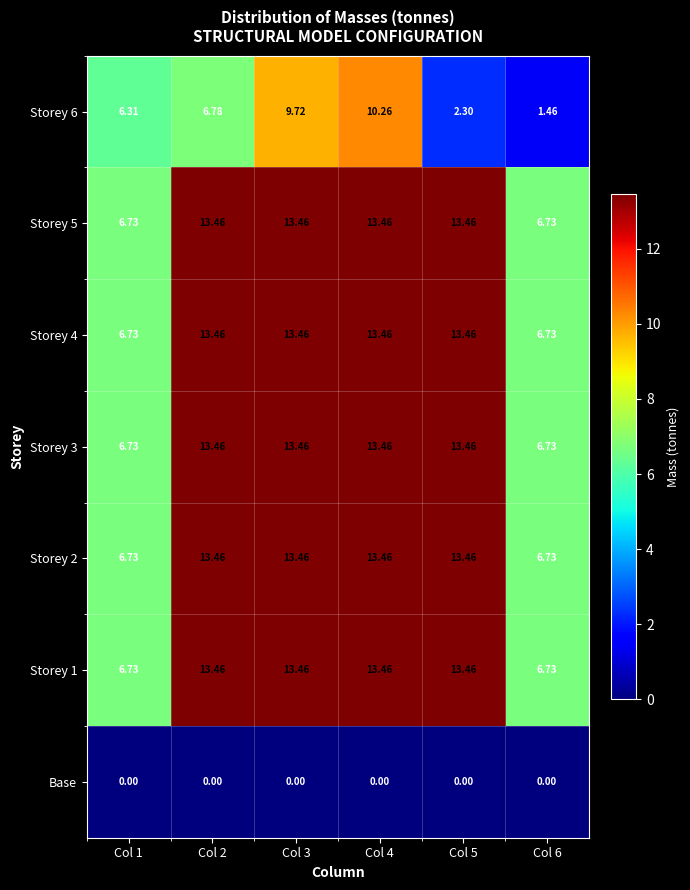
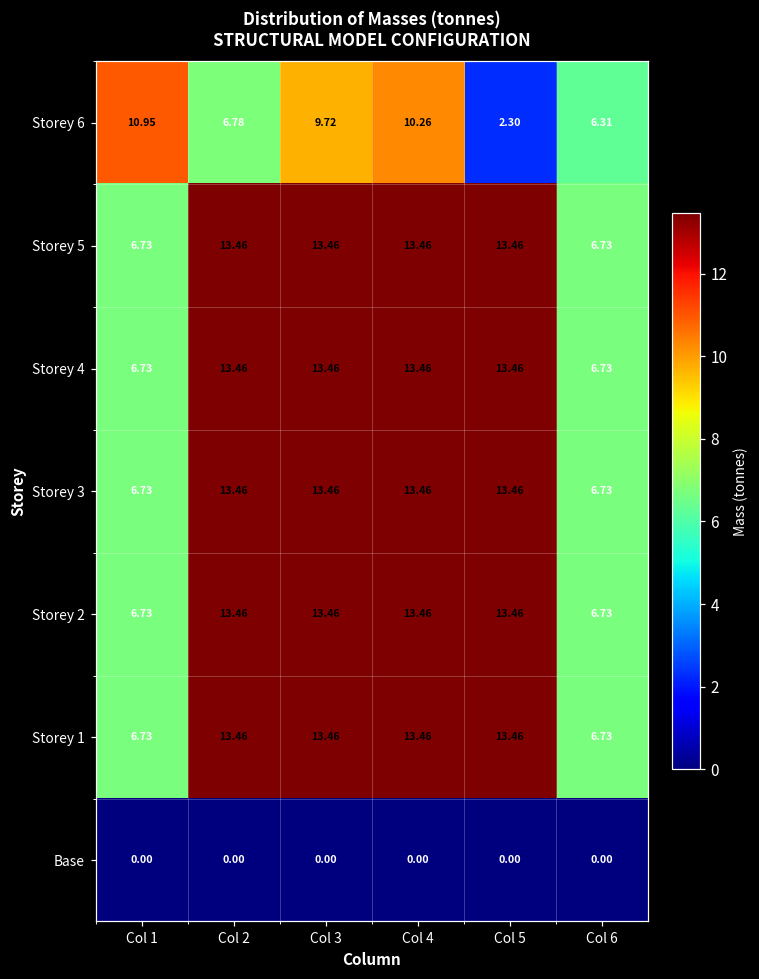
Storey 6, Col 1: 6.31 -> 10.95
Storey 6, Col 6: 1.46 -> 6.31
